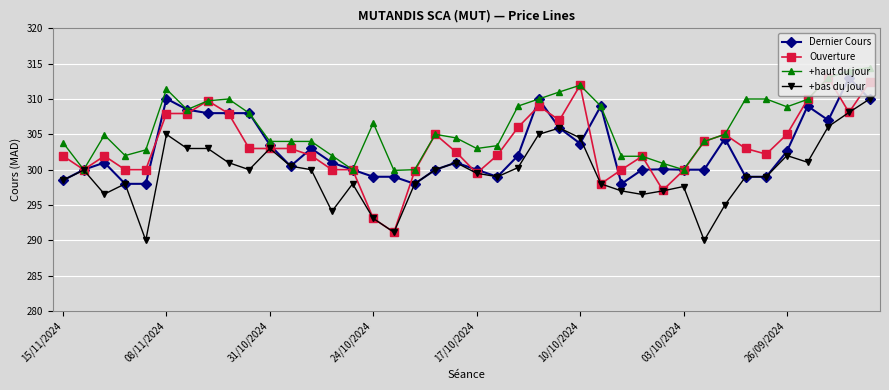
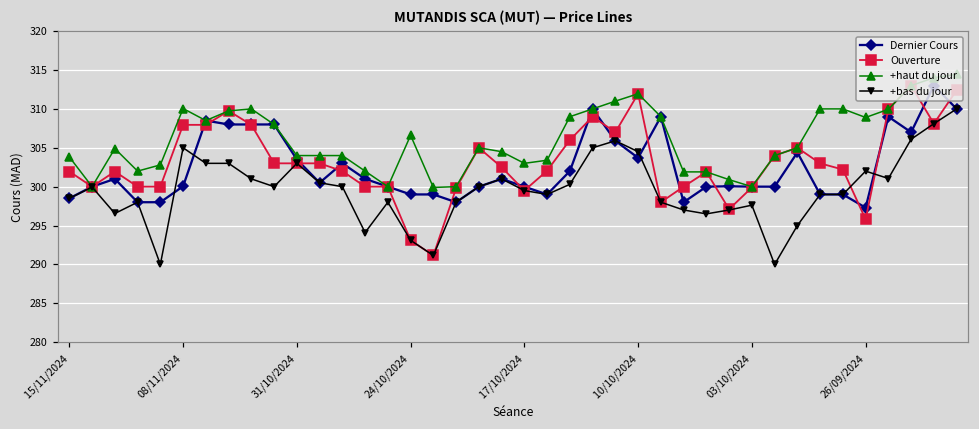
Dernier Cours, 08/11/2024: 310 -> 300
+haut du jour, 08/11/2024: 311 -> 310
Dernier Cours, 26/09/2024: 303 -> 297
Ouverture, 26/09/2024: 305 -> 296
